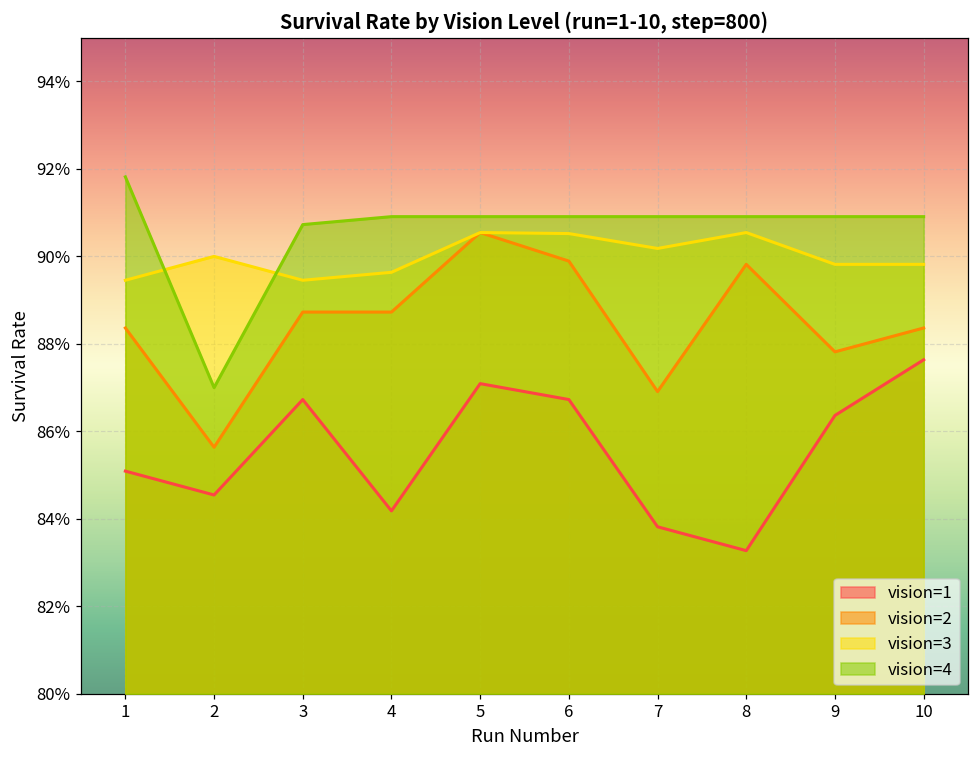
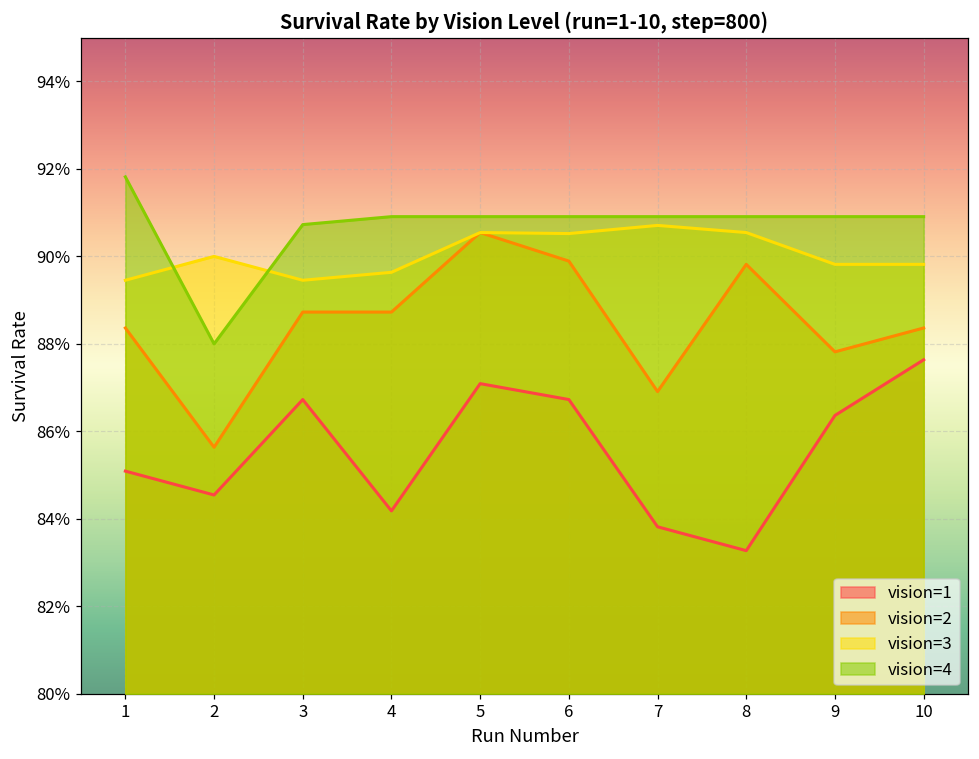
vision=4, 2: 87.0% -> 88.0%
vision=3, 7: 90.2% -> 90.7%
